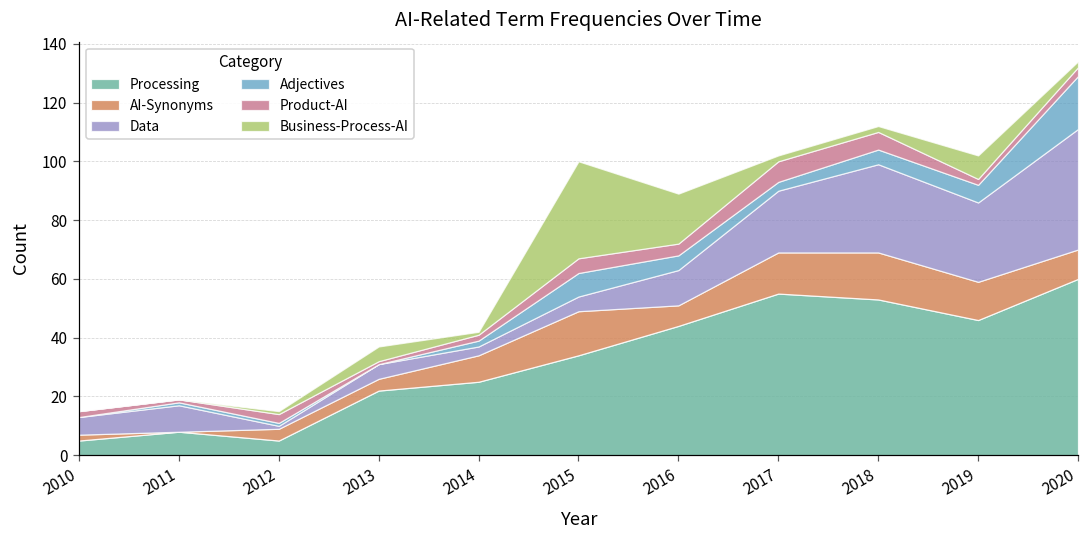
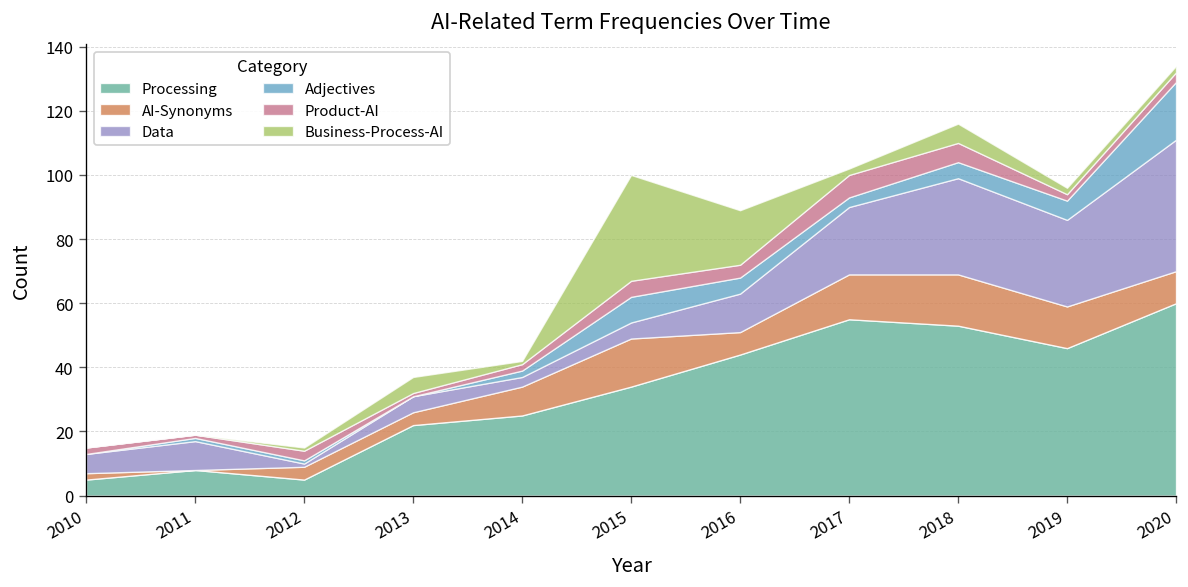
Business-Process-AI, 2018: 2 -> 6
Business-Process-AI, 2019: 8 -> 2
